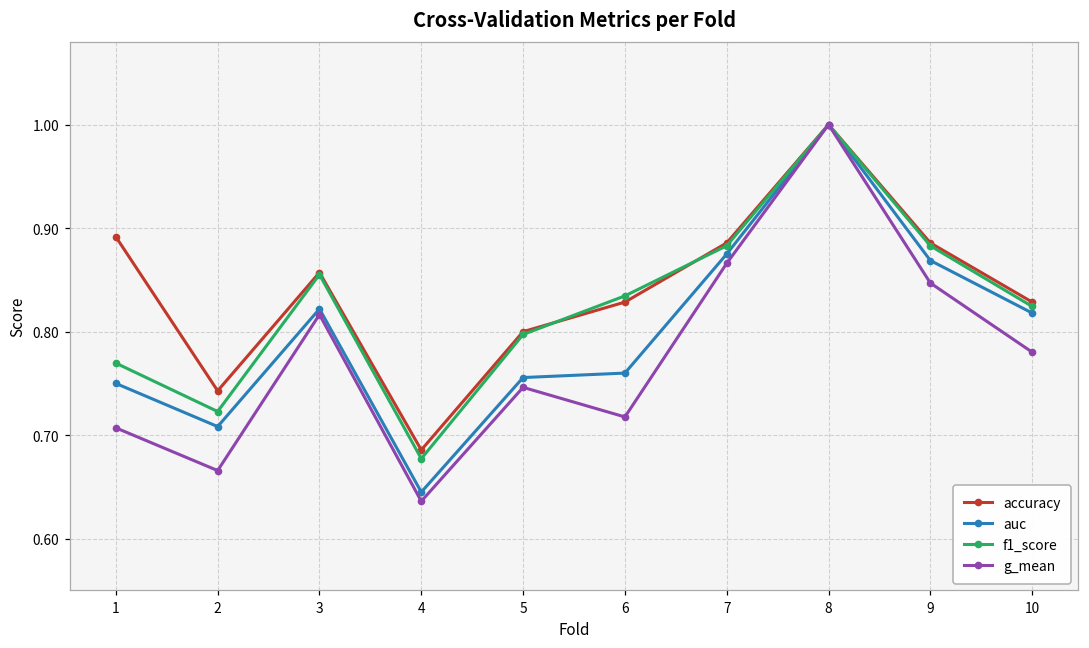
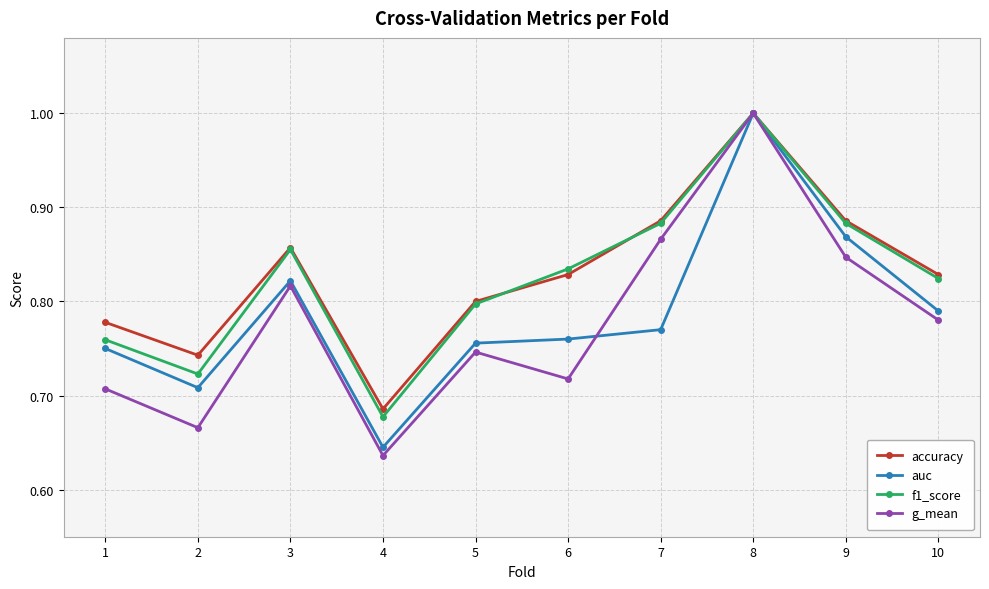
accuracy, 1: 0.89 -> 0.78
f1_score, 1: 0.77 -> 0.76
auc, 7: 0.88 -> 0.77
auc, 10: 0.82 -> 0.79
